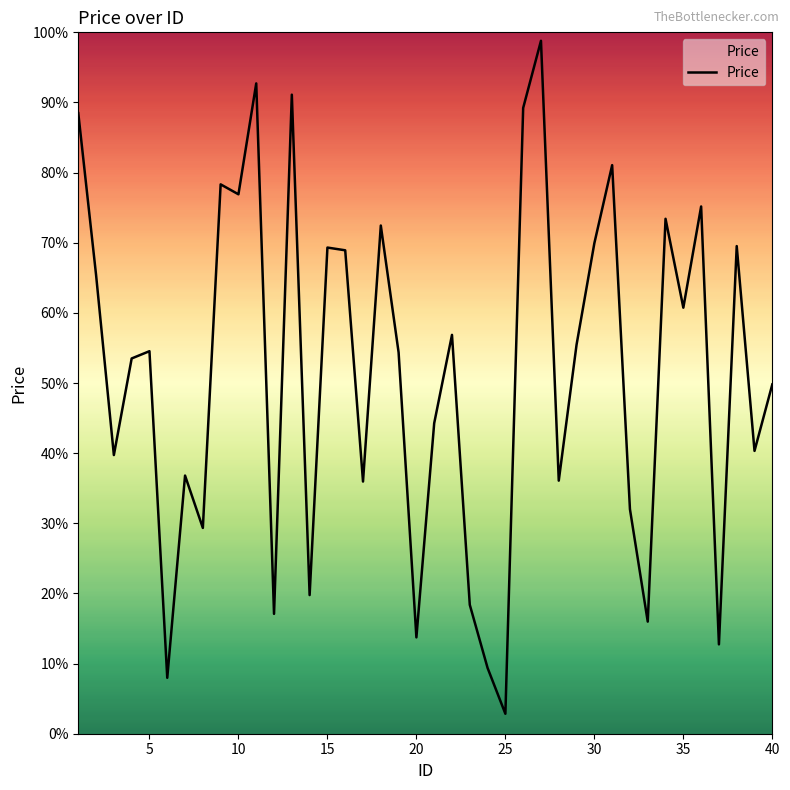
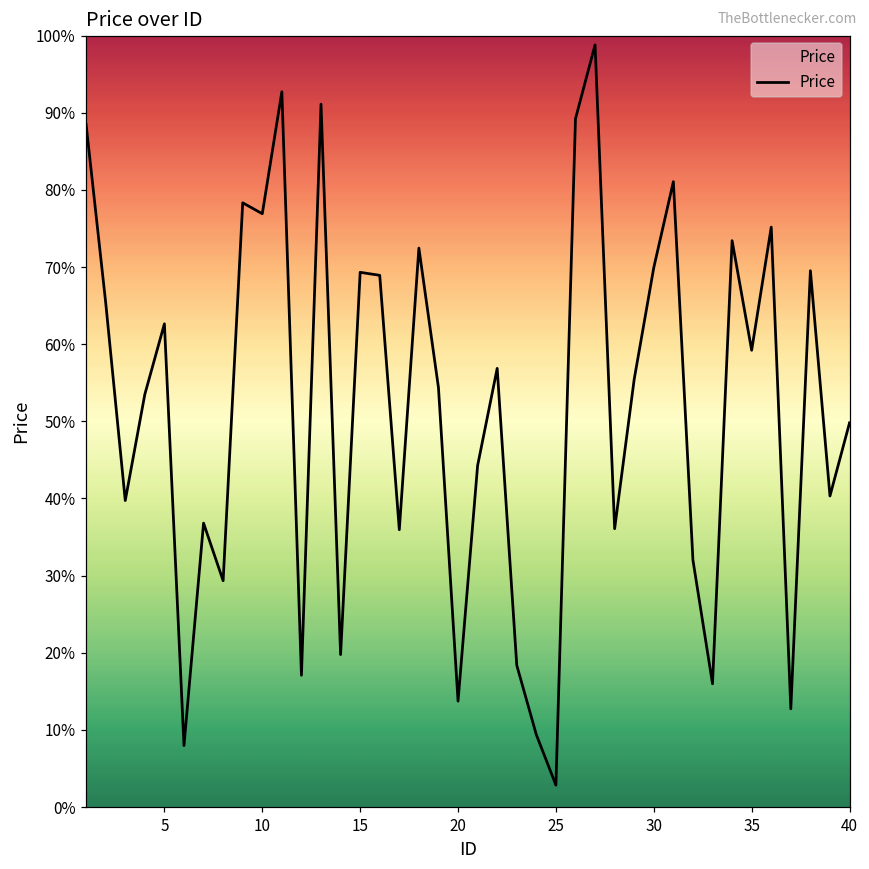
5: 55% -> 63%
35: 61% -> 59%
